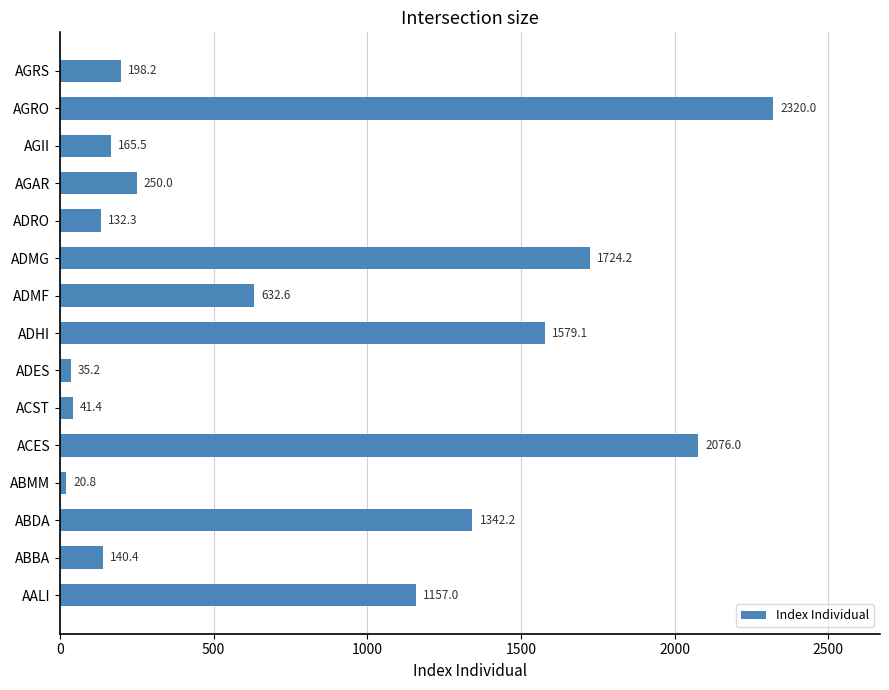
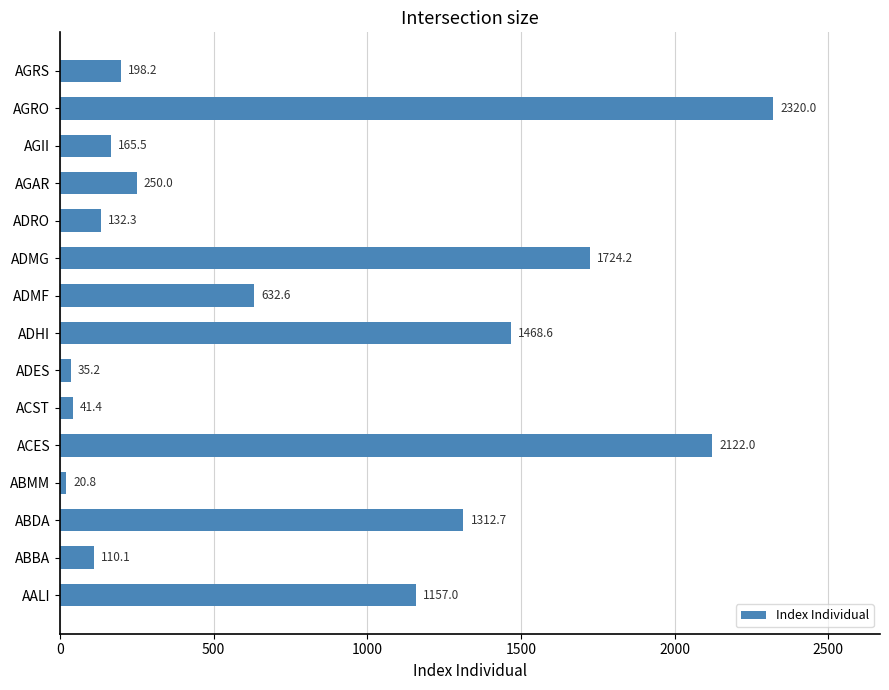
ADHI: 1579.1 -> 1468.6
ACES: 2076.0 -> 2122.0
ABDA: 1342.2 -> 1312.7
ABBA: 140.4 -> 110.1
